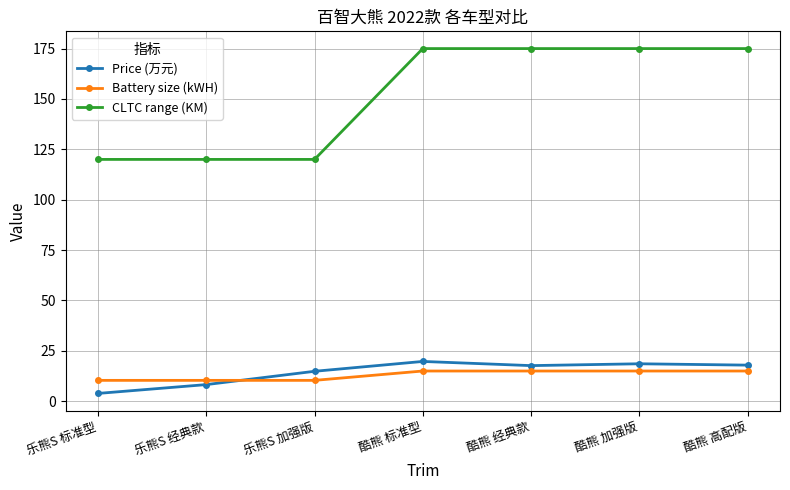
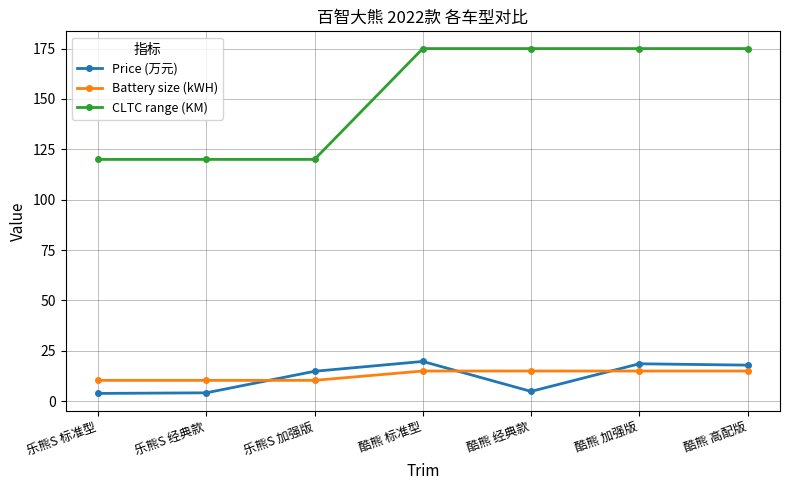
Price (万元), 乐熊S 经典款: 8 -> 4
Price (万元), 酷熊 经典款: 18 -> 5
